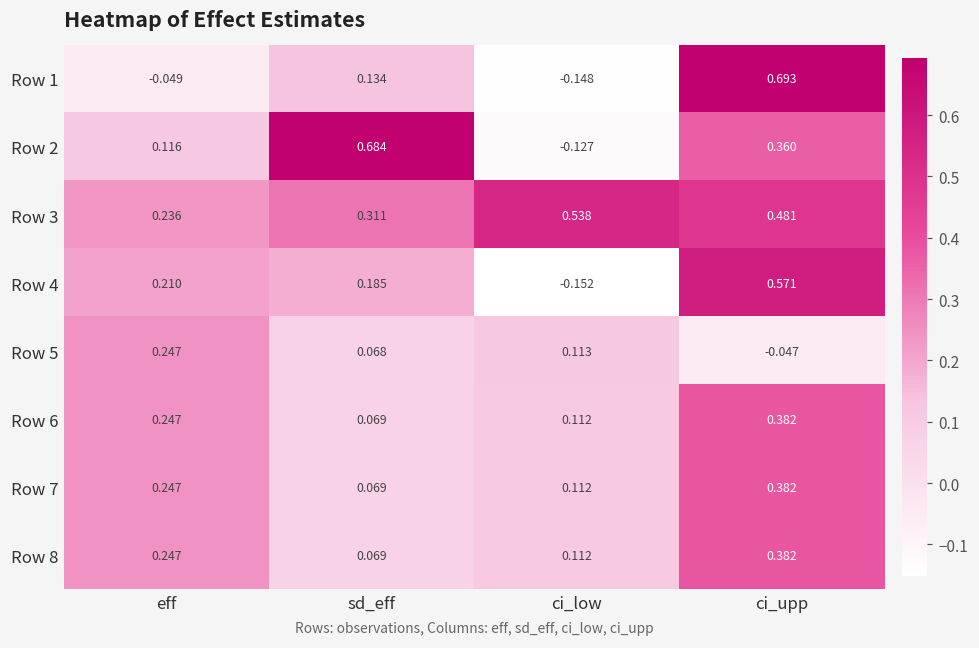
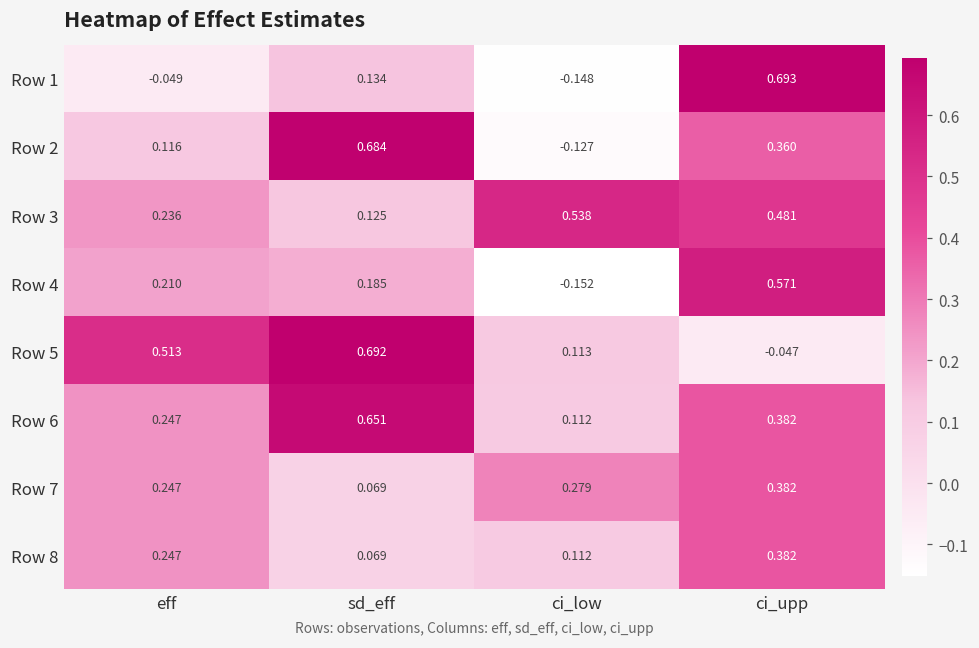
Row 3, sd_eff: 0.311 -> 0.125
Row 5, eff: 0.247 -> 0.513
Row 5, sd_eff: 0.068 -> 0.692
Row 6, sd_eff: 0.069 -> 0.651
Row 7, ci_low: 0.112 -> 0.279
